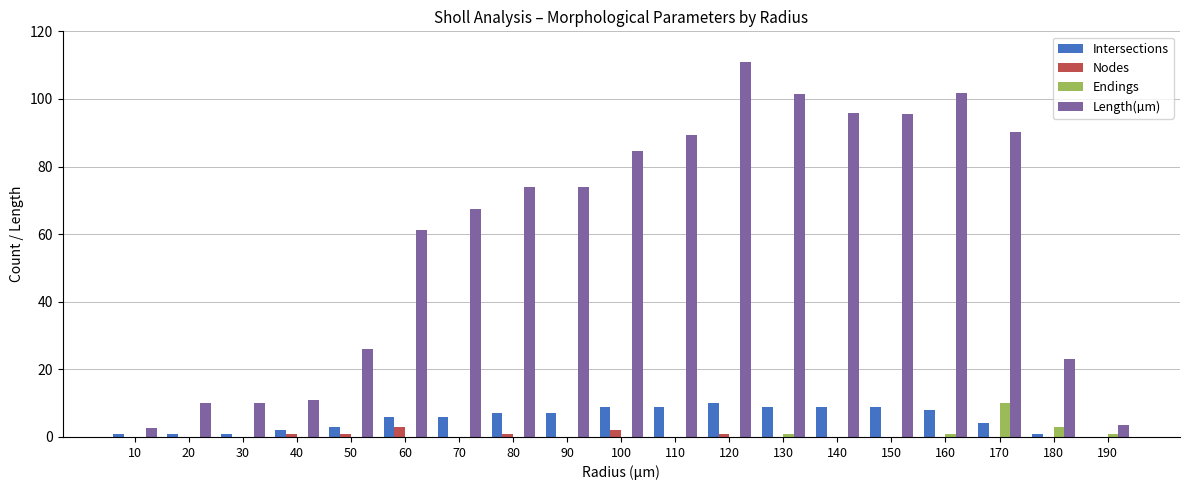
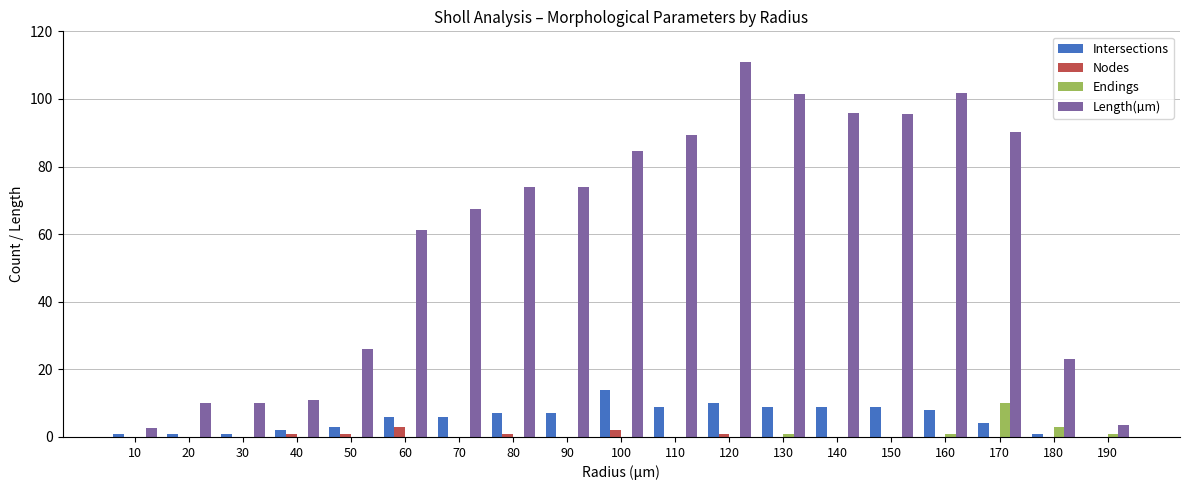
Intersections, 100: 9 -> 14
